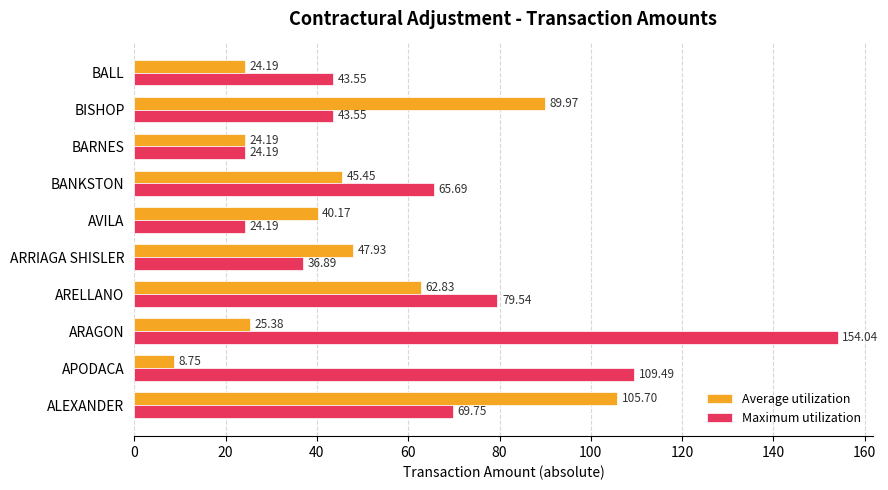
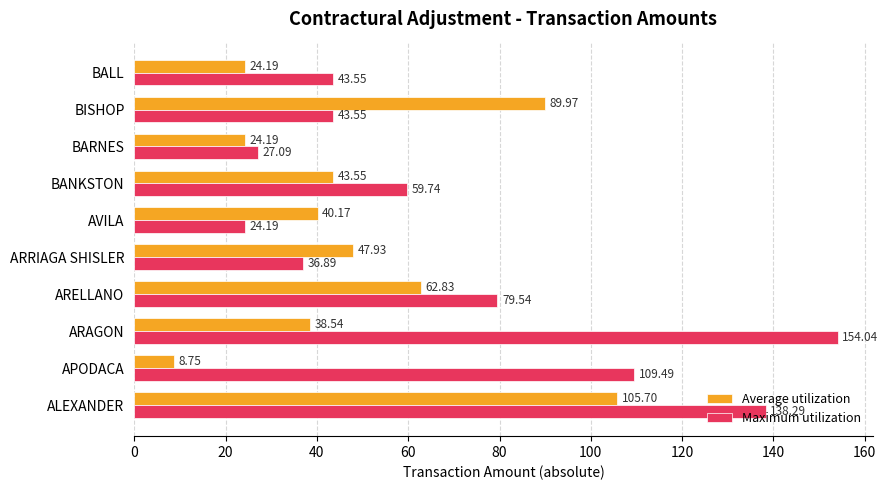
Maximum utilization, BARNES: 24.19 -> 27.09
Average utilization, BANKSTON: 45.45 -> 43.55
Maximum utilization, BANKSTON: 65.69 -> 59.74
Average utilization, ARAGON: 25.38 -> 38.54
Maximum utilization, ALEXANDER: 69.75 -> 138.29
